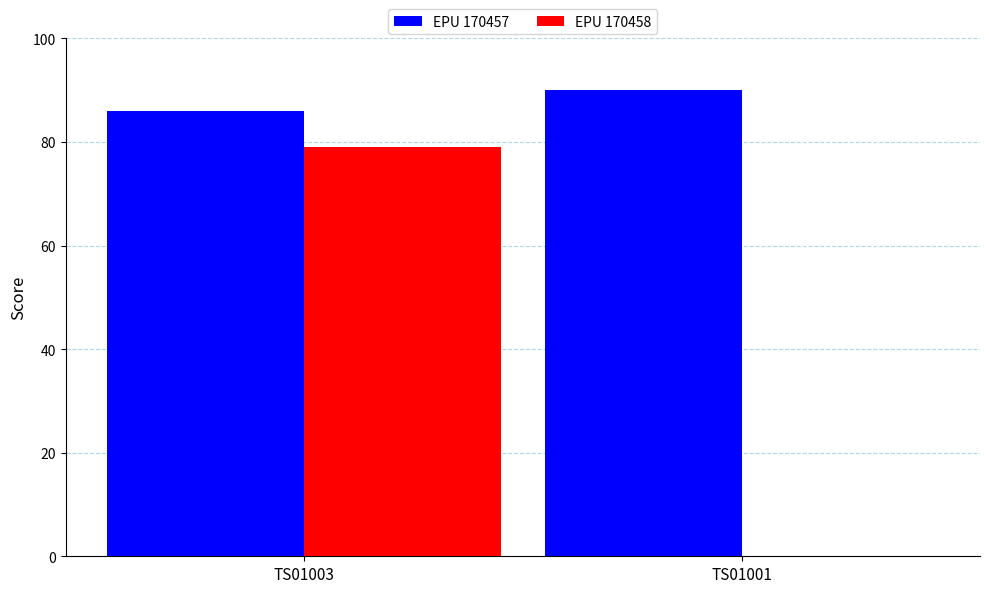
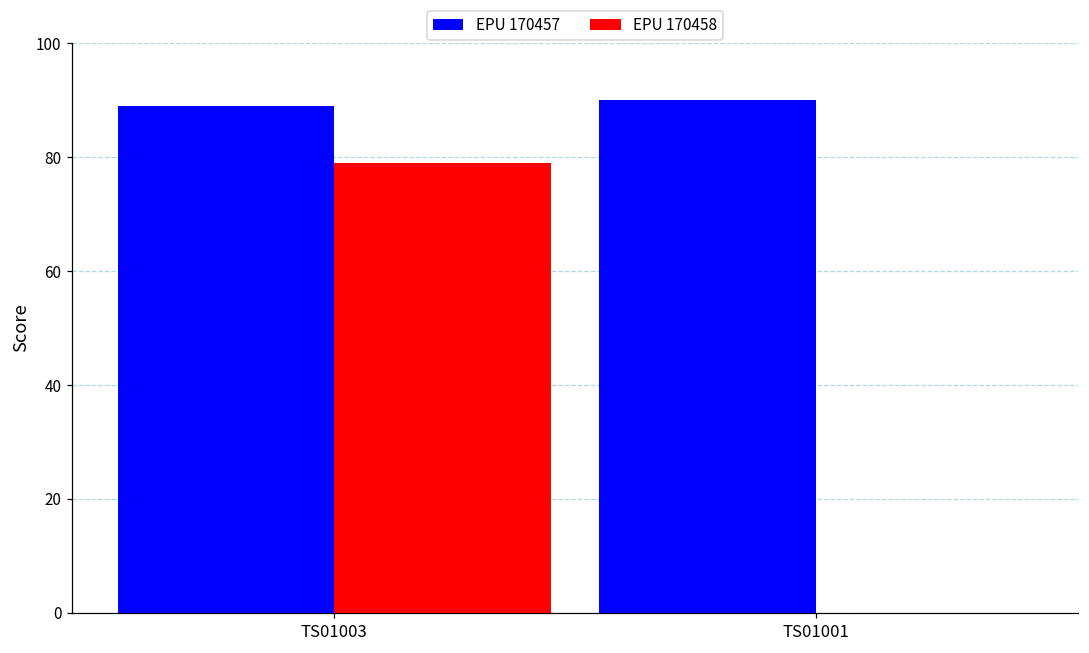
EPU 170457, TS01003: 86 -> 89
